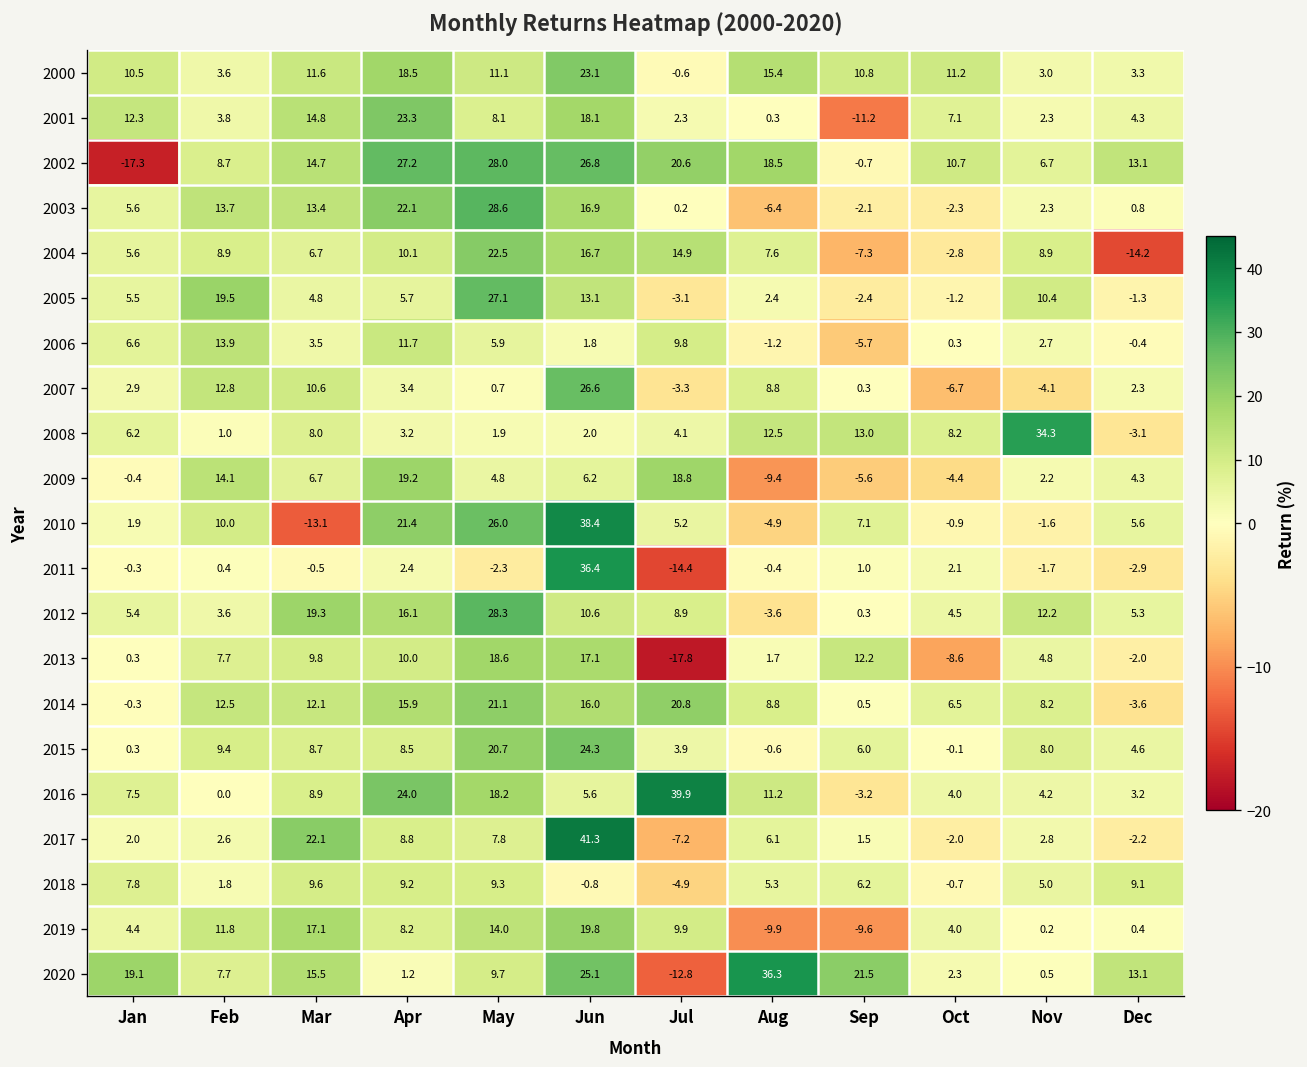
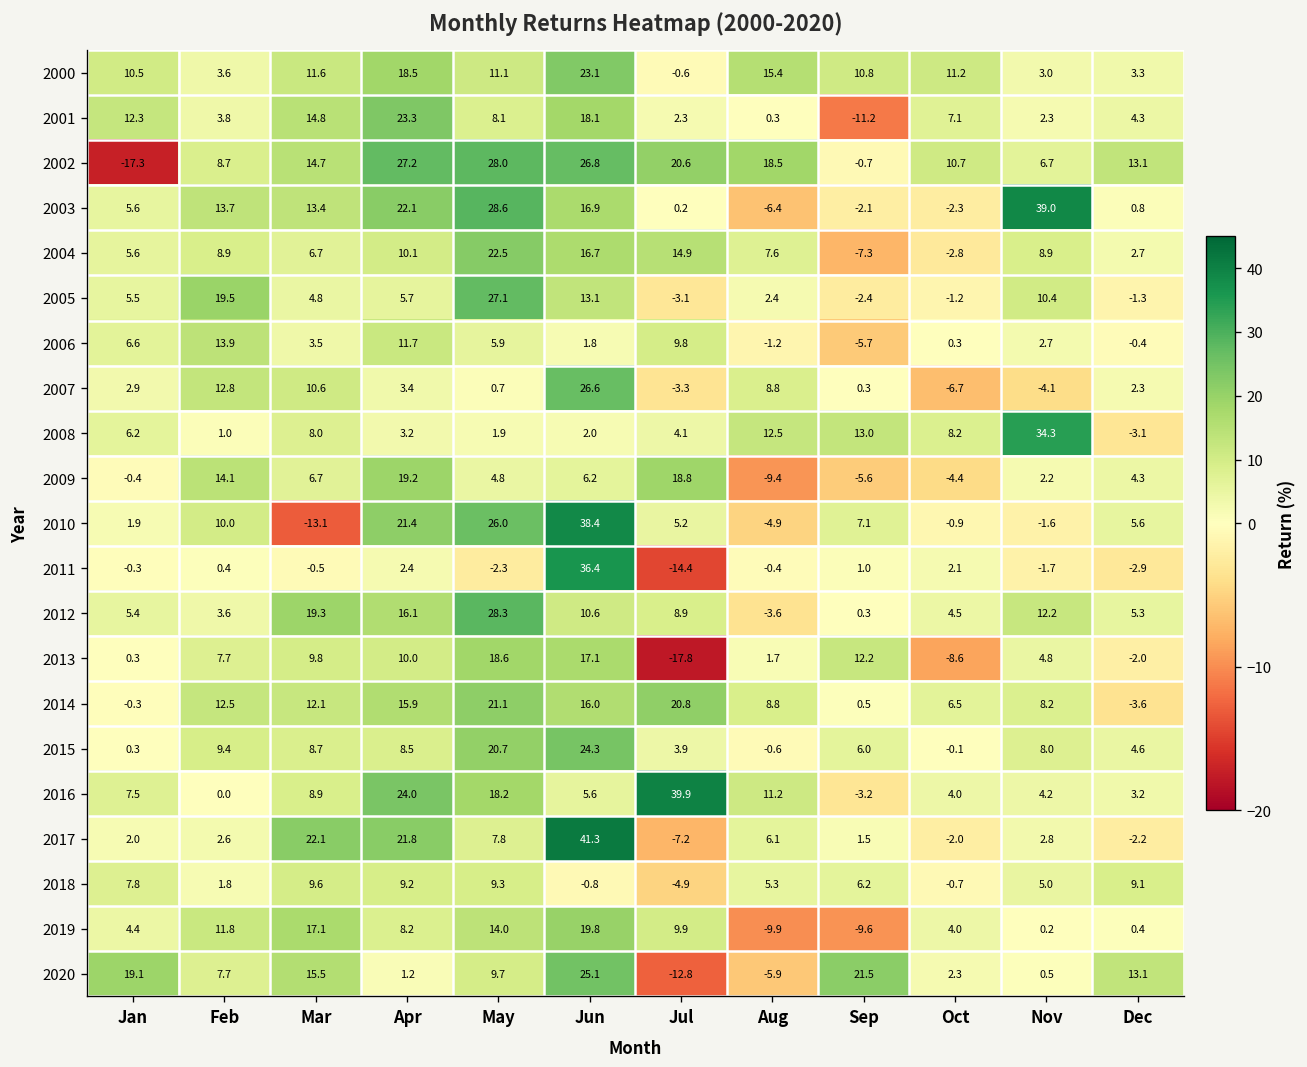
2003, Nov: 2.3 -> 39.0
2004, Dec: -14.2 -> 2.7
2017, Apr: 8.8 -> 21.8
2020, Aug: 36.3 -> -5.9
